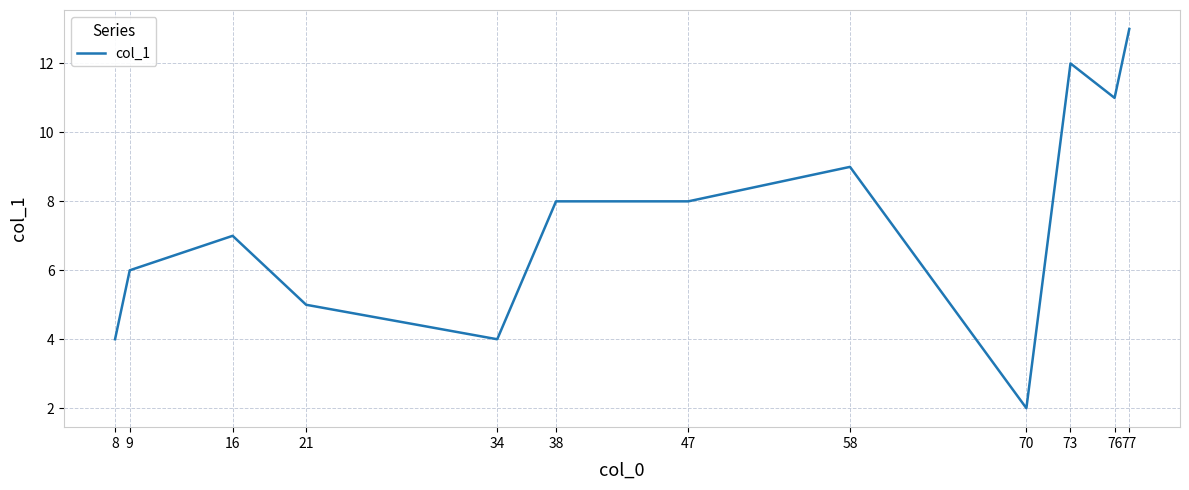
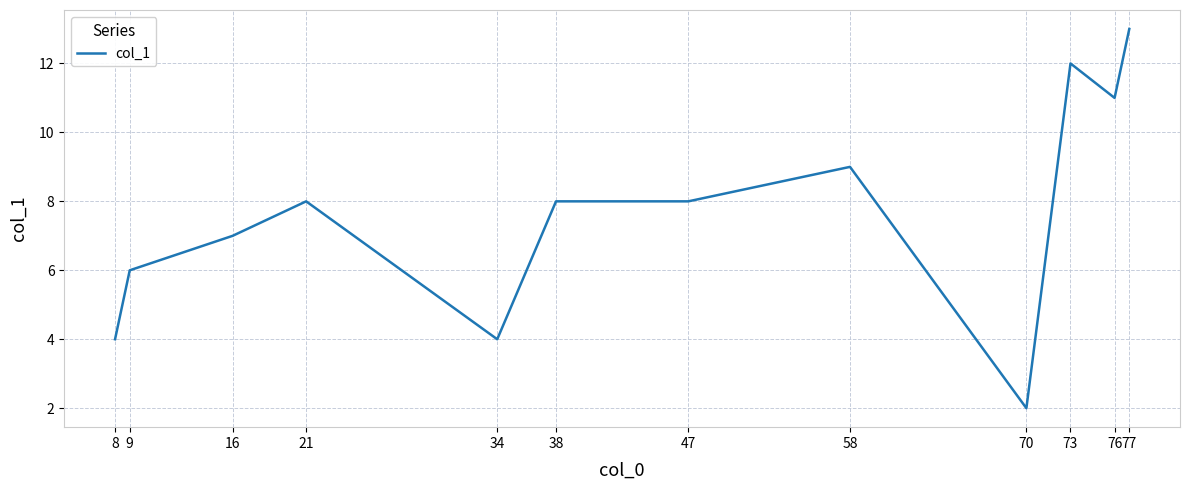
21: 5 -> 8
